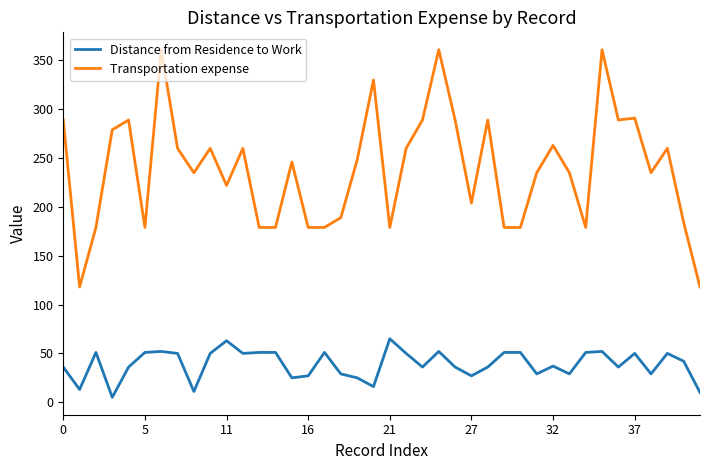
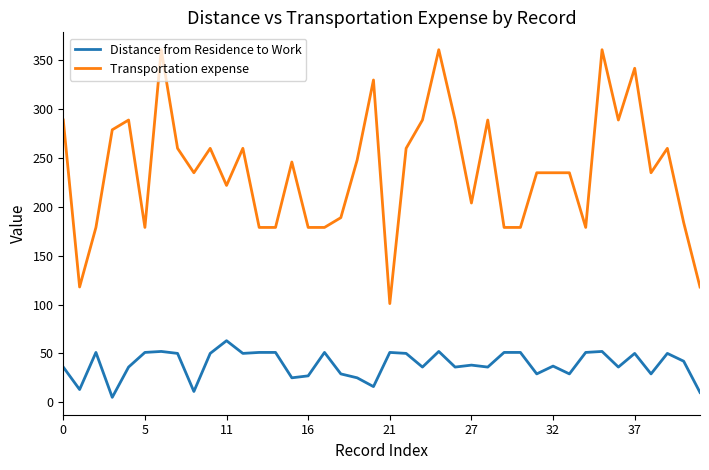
Distance from Residence to Work, 21: 70 -> 50
Transportation expense, 21: 180 -> 100
Distance from Residence to Work, 27: 30 -> 40
Transportation expense, 32: 260 -> 240
Transportation expense, 37: 290 -> 340
